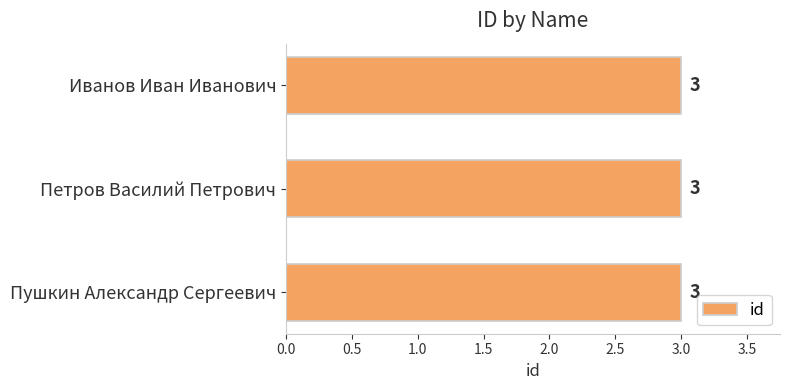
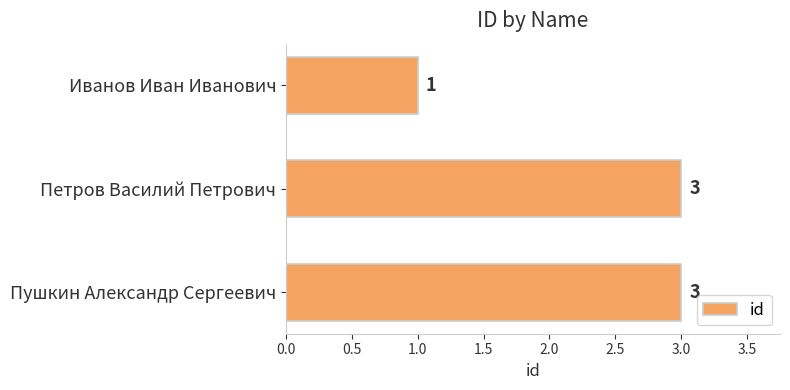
Иванов Иван Иванович: 3 -> 1
